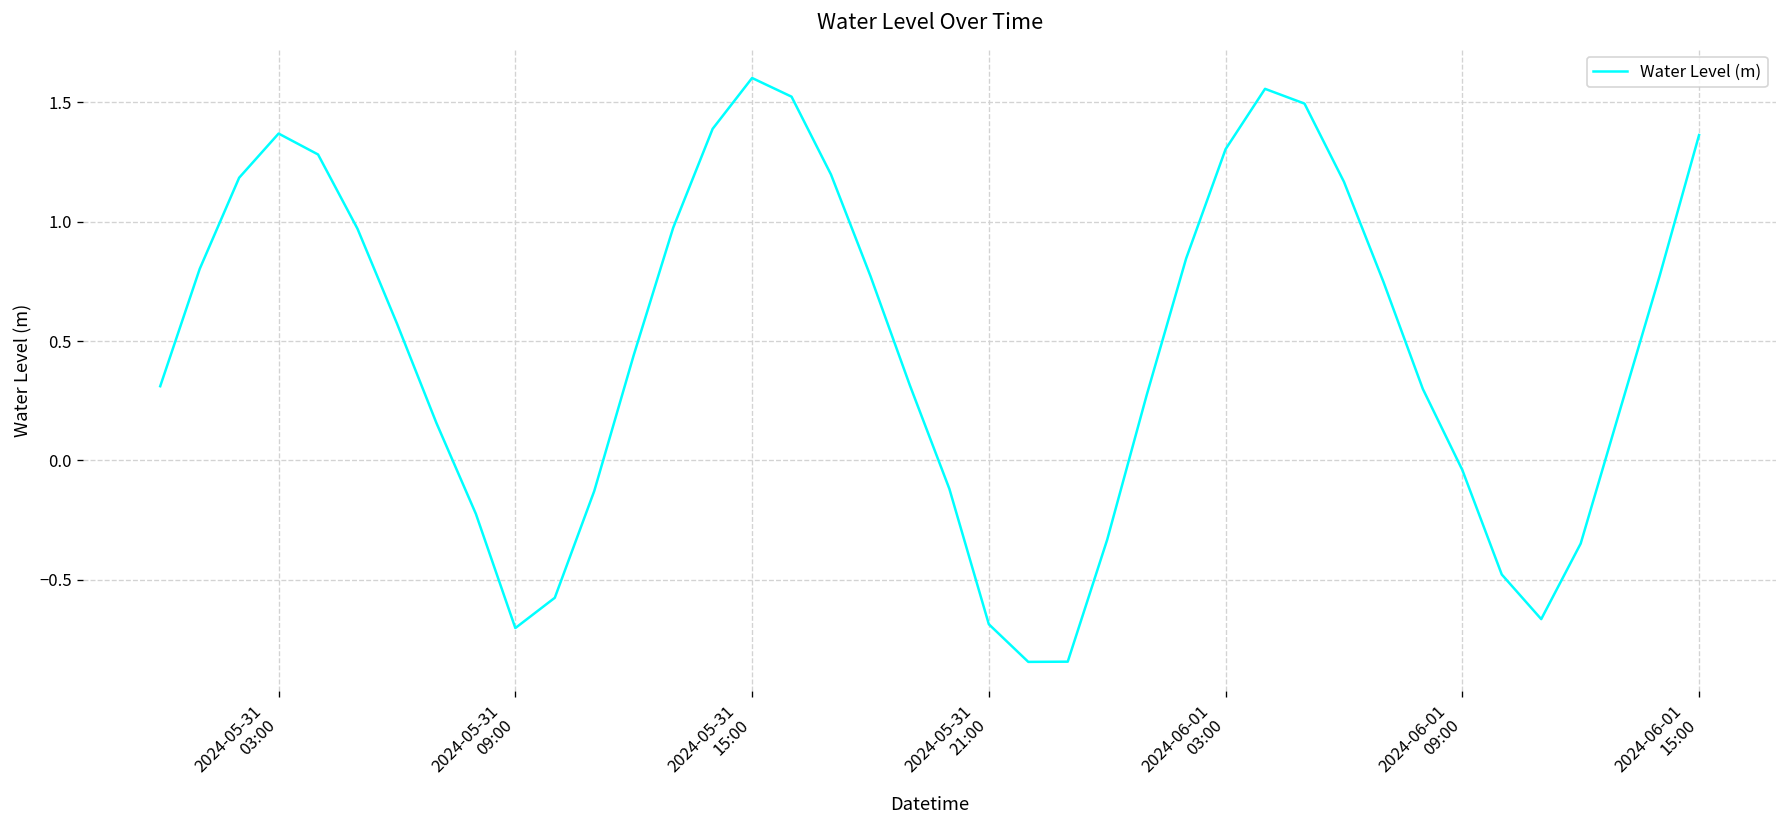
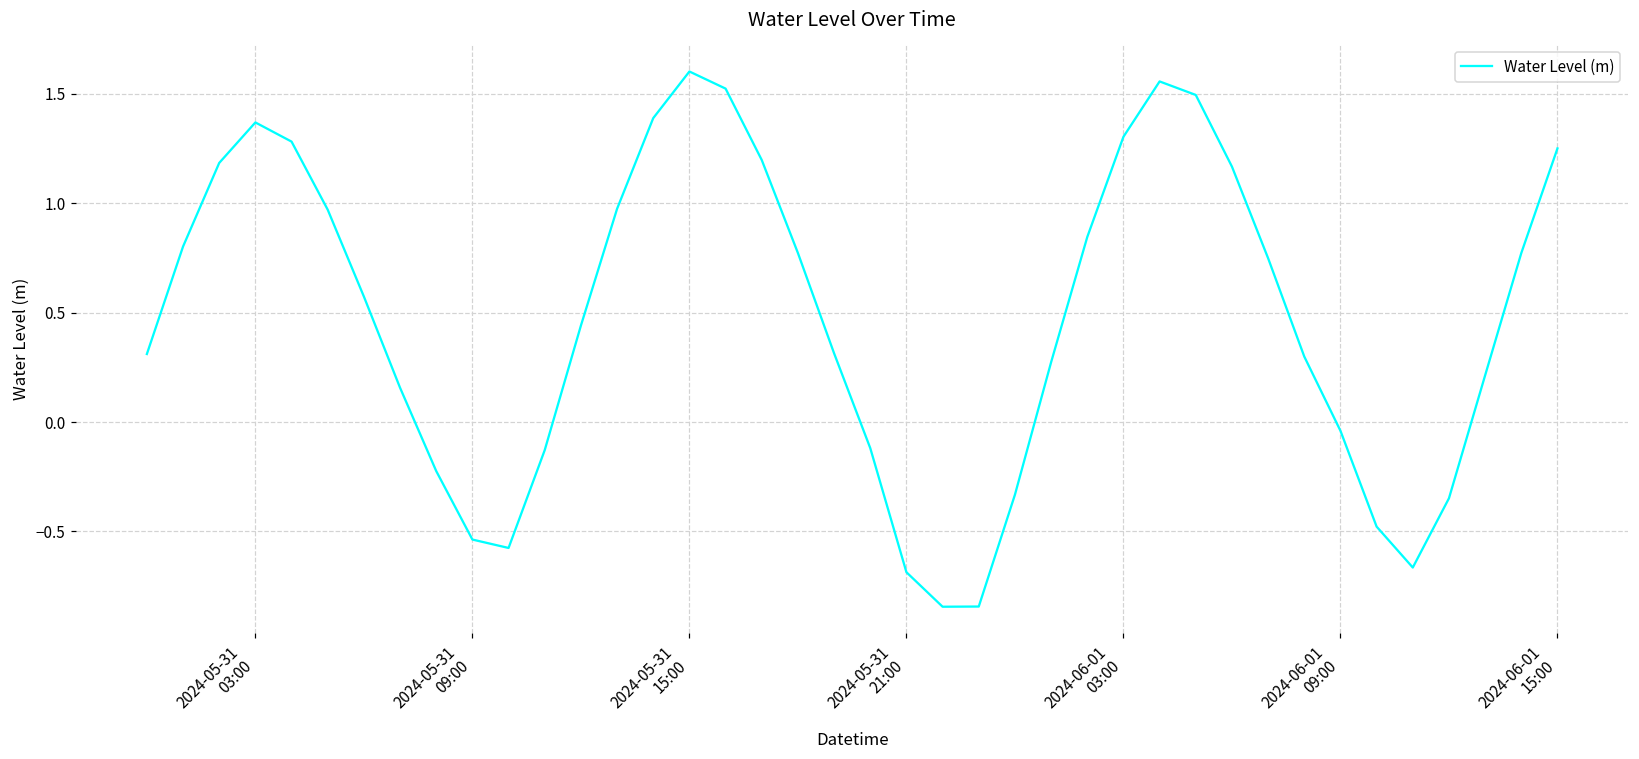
2024-05-31 09:00: -0.70 -> -0.54
2024-06-01 15:00: 1.36 -> 1.25
